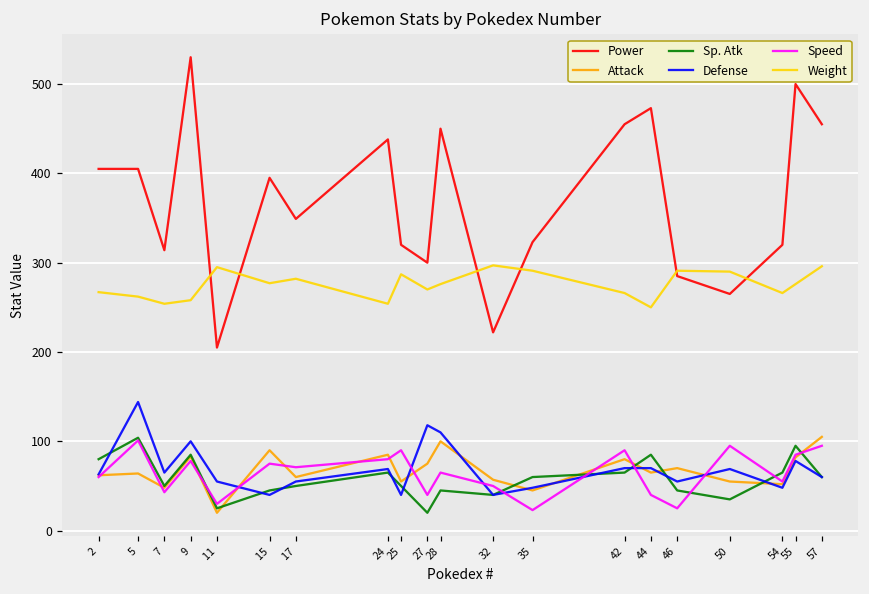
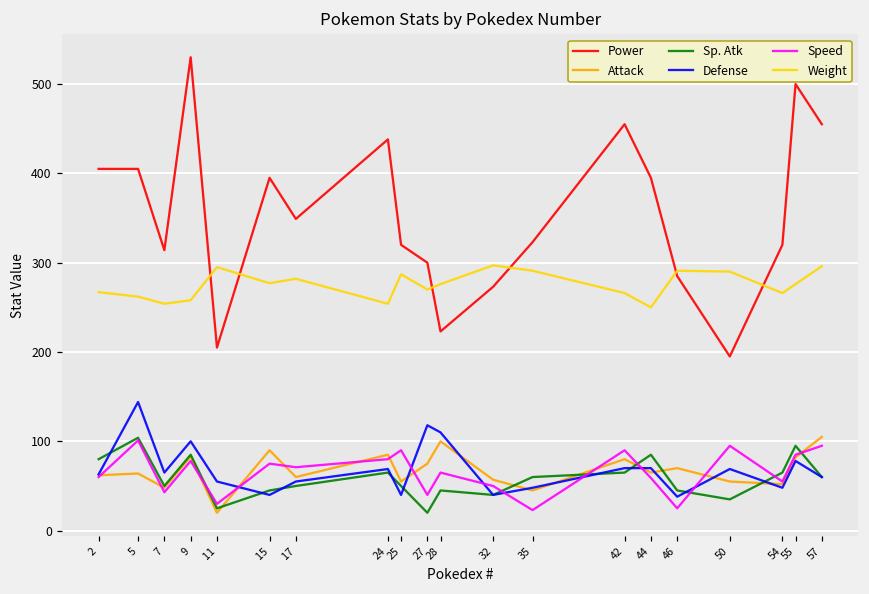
Power, 28: 450 -> 220
Power, 32: 220 -> 270
Power, 44: 470 -> 400
Speed, 44: 40 -> 60
Defense, 46: 60 -> 40
Power, 50: 270 -> 200
